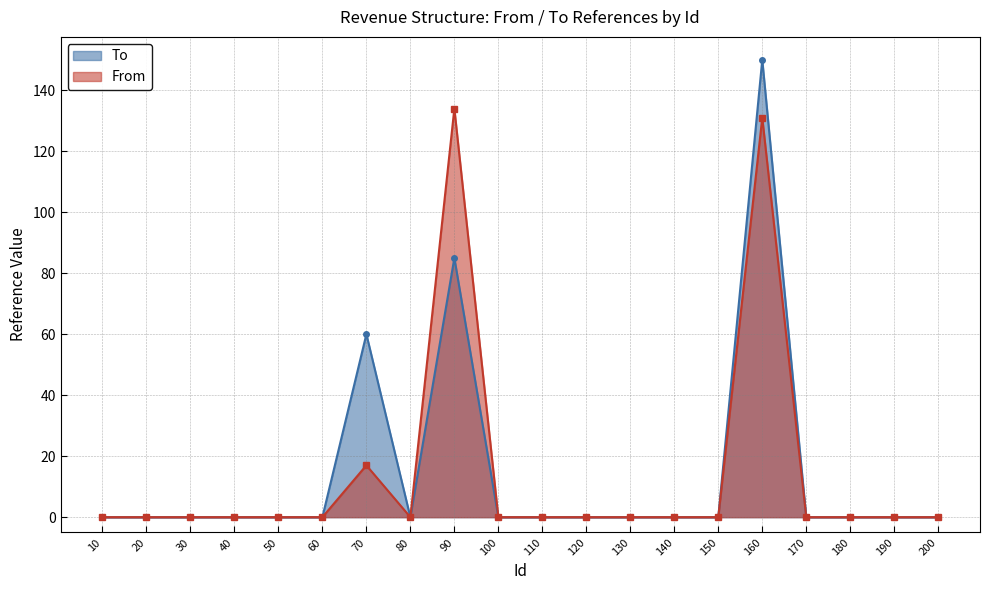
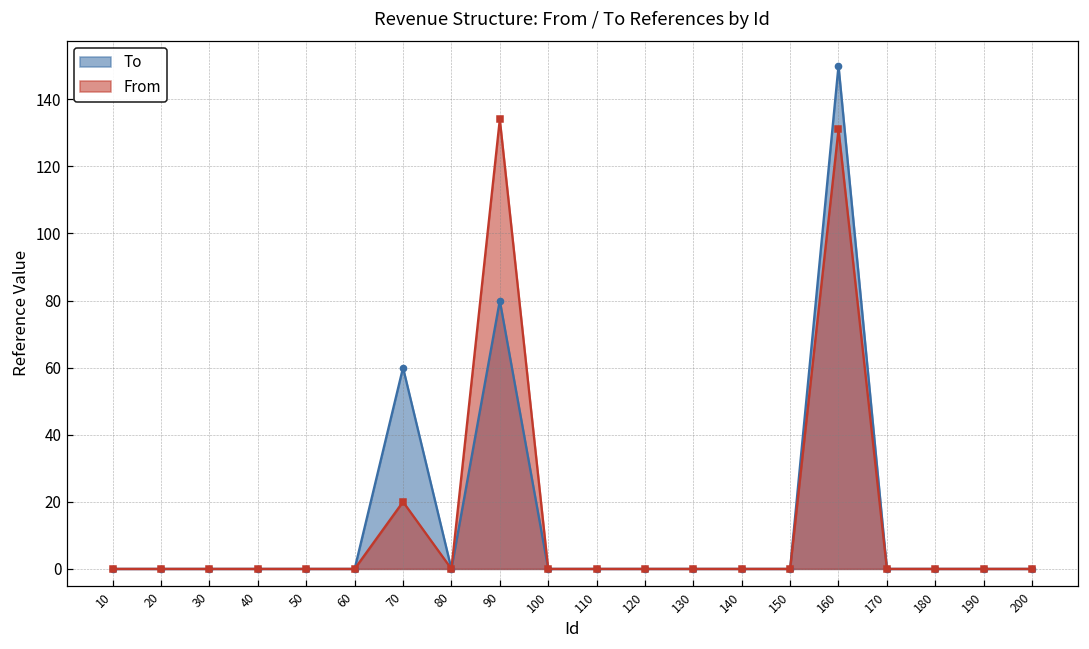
From, 70: 17 -> 20
To, 90: 85 -> 80
